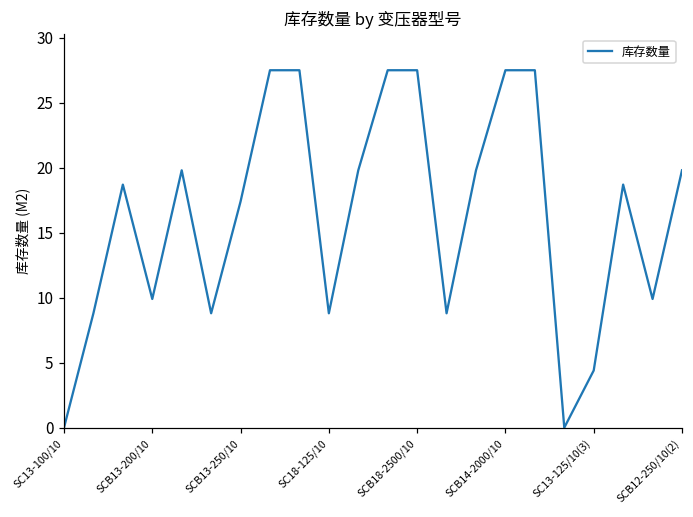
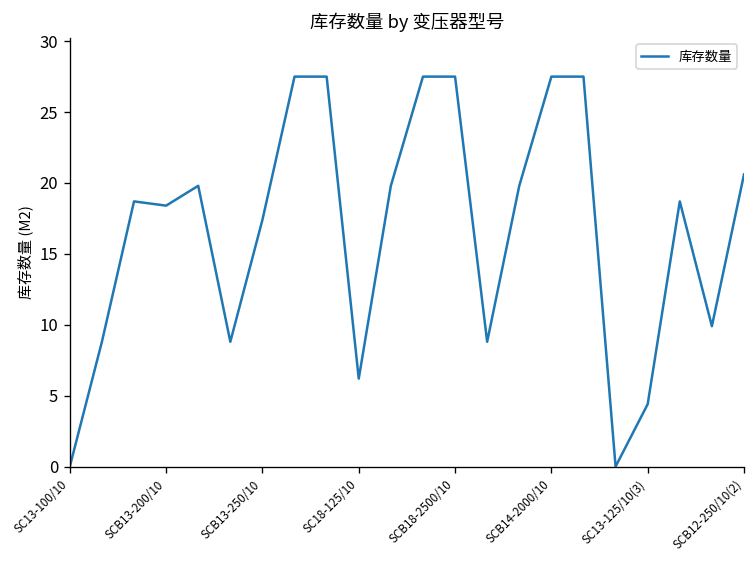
SCB13-200/10: 9.9 -> 18.4
SC18-125/10: 8.8 -> 6.2
SCB12-250/10(2): 19.8 -> 20.6
